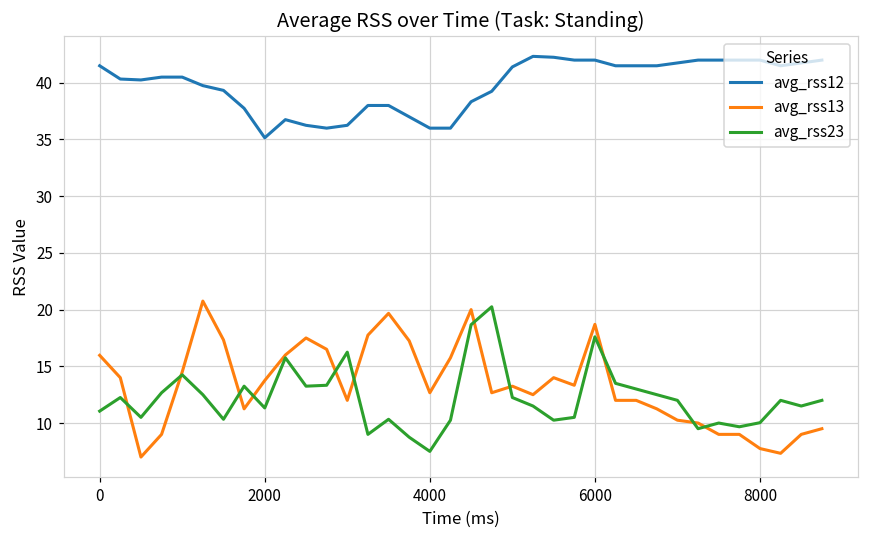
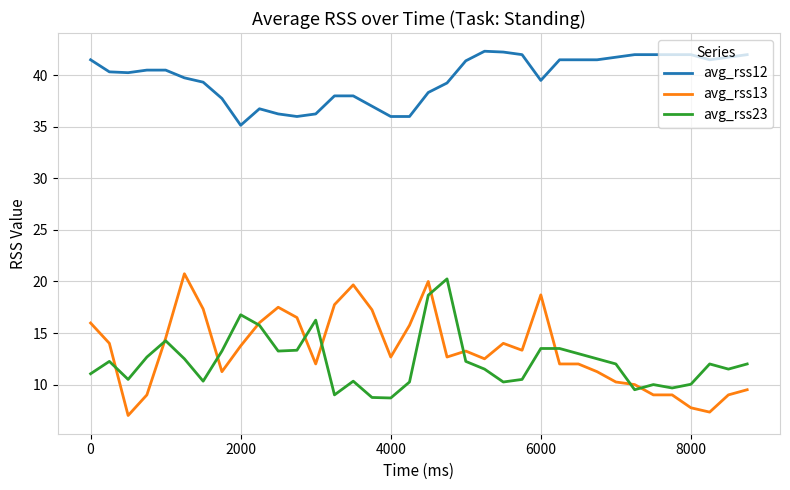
avg_rss23, 2000: 11.3 -> 16.8
avg_rss23, 4000: 7.5 -> 8.7
avg_rss12, 6000: 42.0 -> 39.5
avg_rss23, 6000: 17.6 -> 13.5
